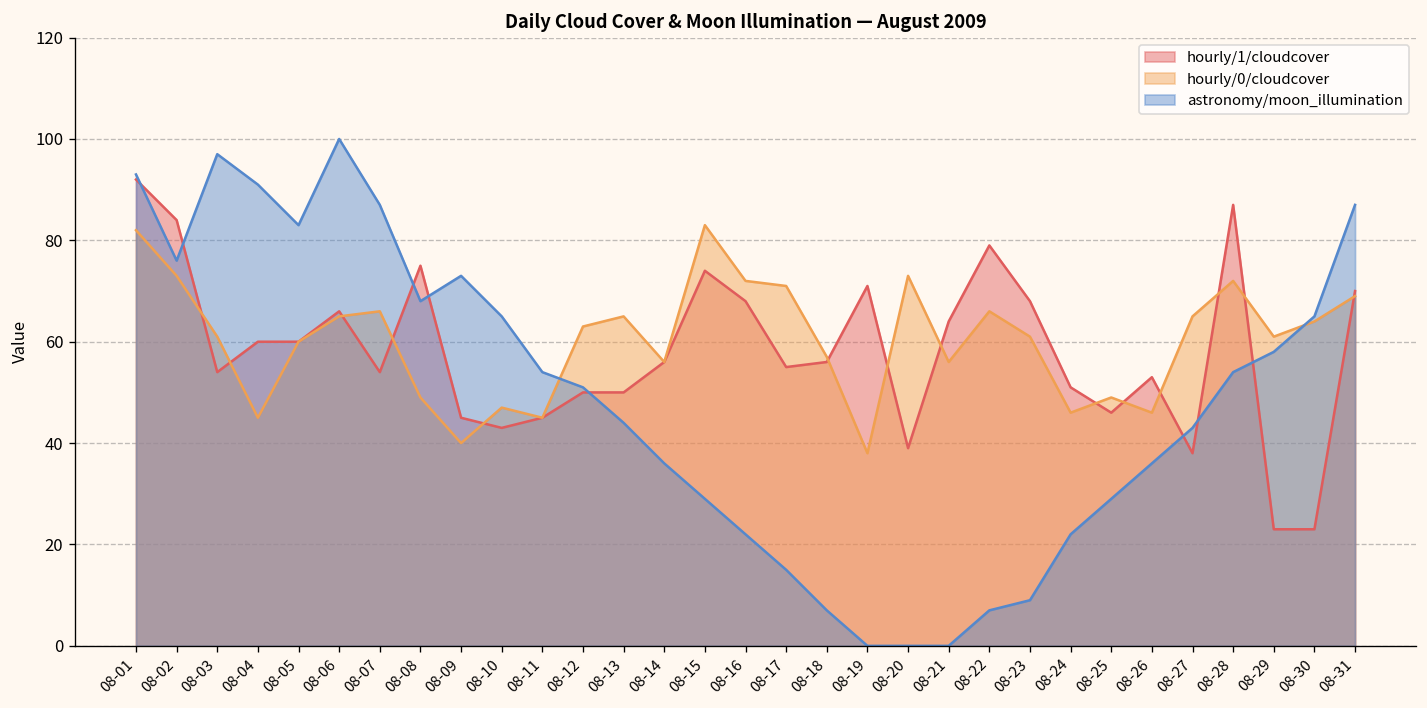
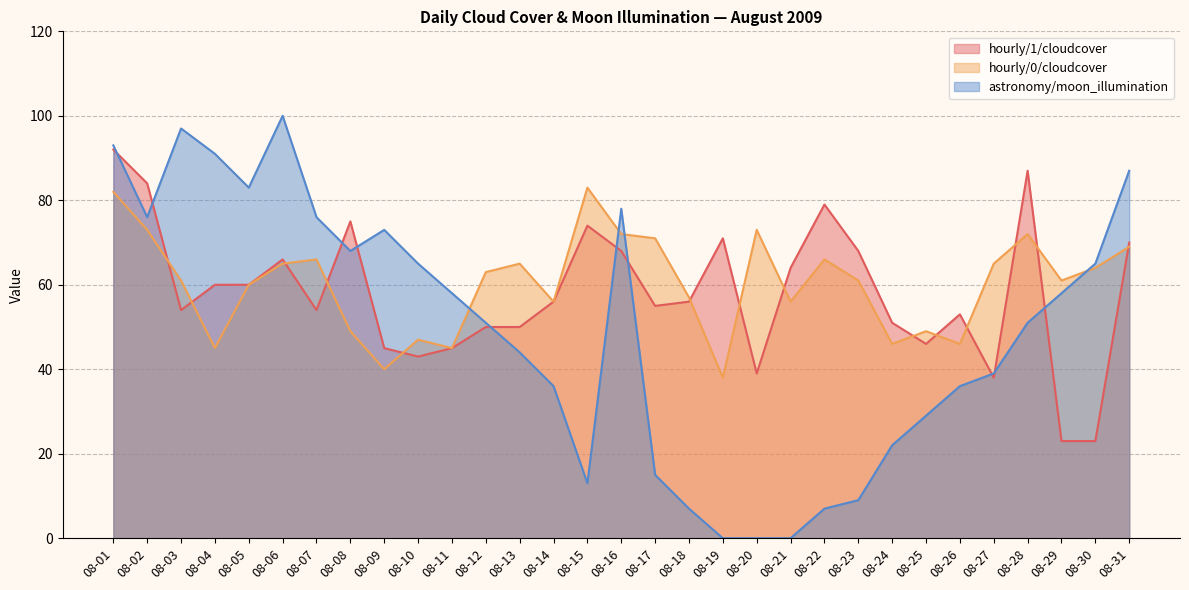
astronomy/moon_illumination, 08-07: 87 -> 76
astronomy/moon_illumination, 08-11: 54 -> 58
astronomy/moon_illumination, 08-15: 29 -> 13
astronomy/moon_illumination, 08-16: 22 -> 78
astronomy/moon_illumination, 08-27: 43 -> 39
astronomy/moon_illumination, 08-28: 54 -> 51
